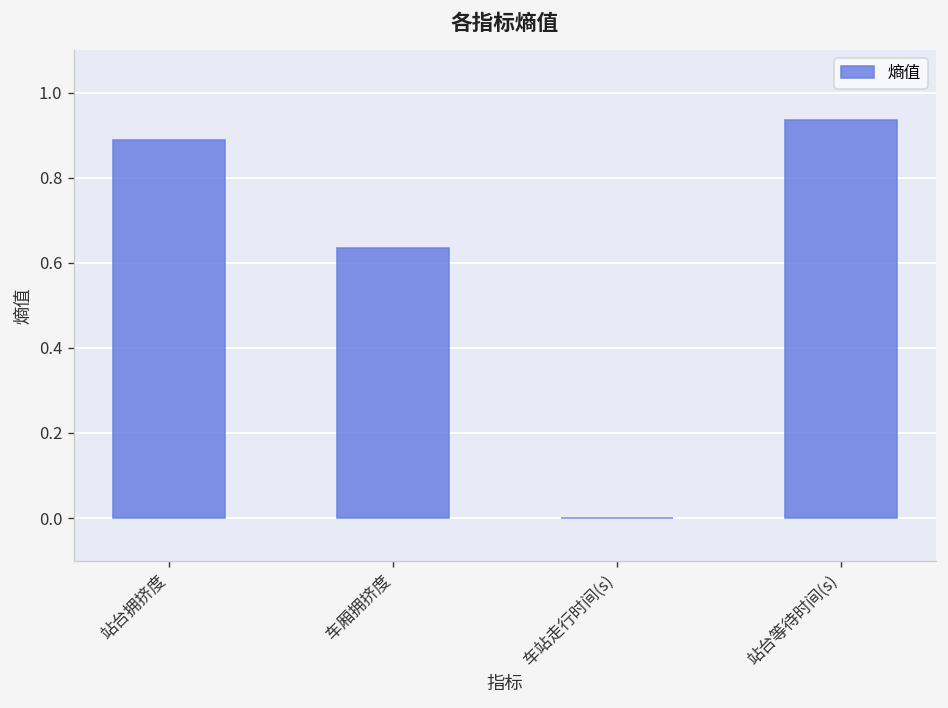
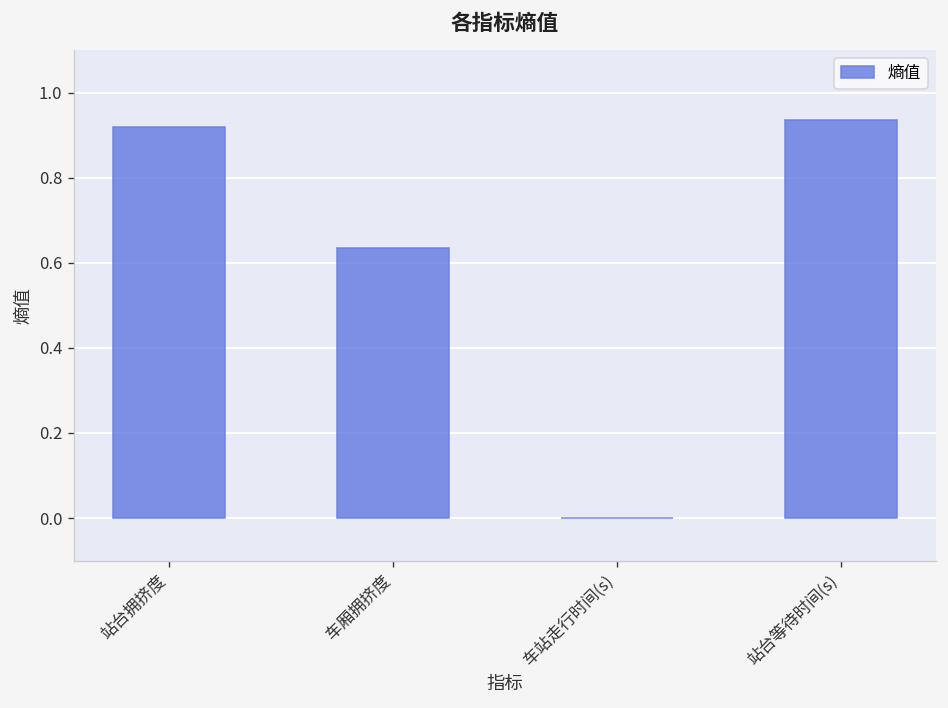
站台拥挤度: 0.89 -> 0.92
